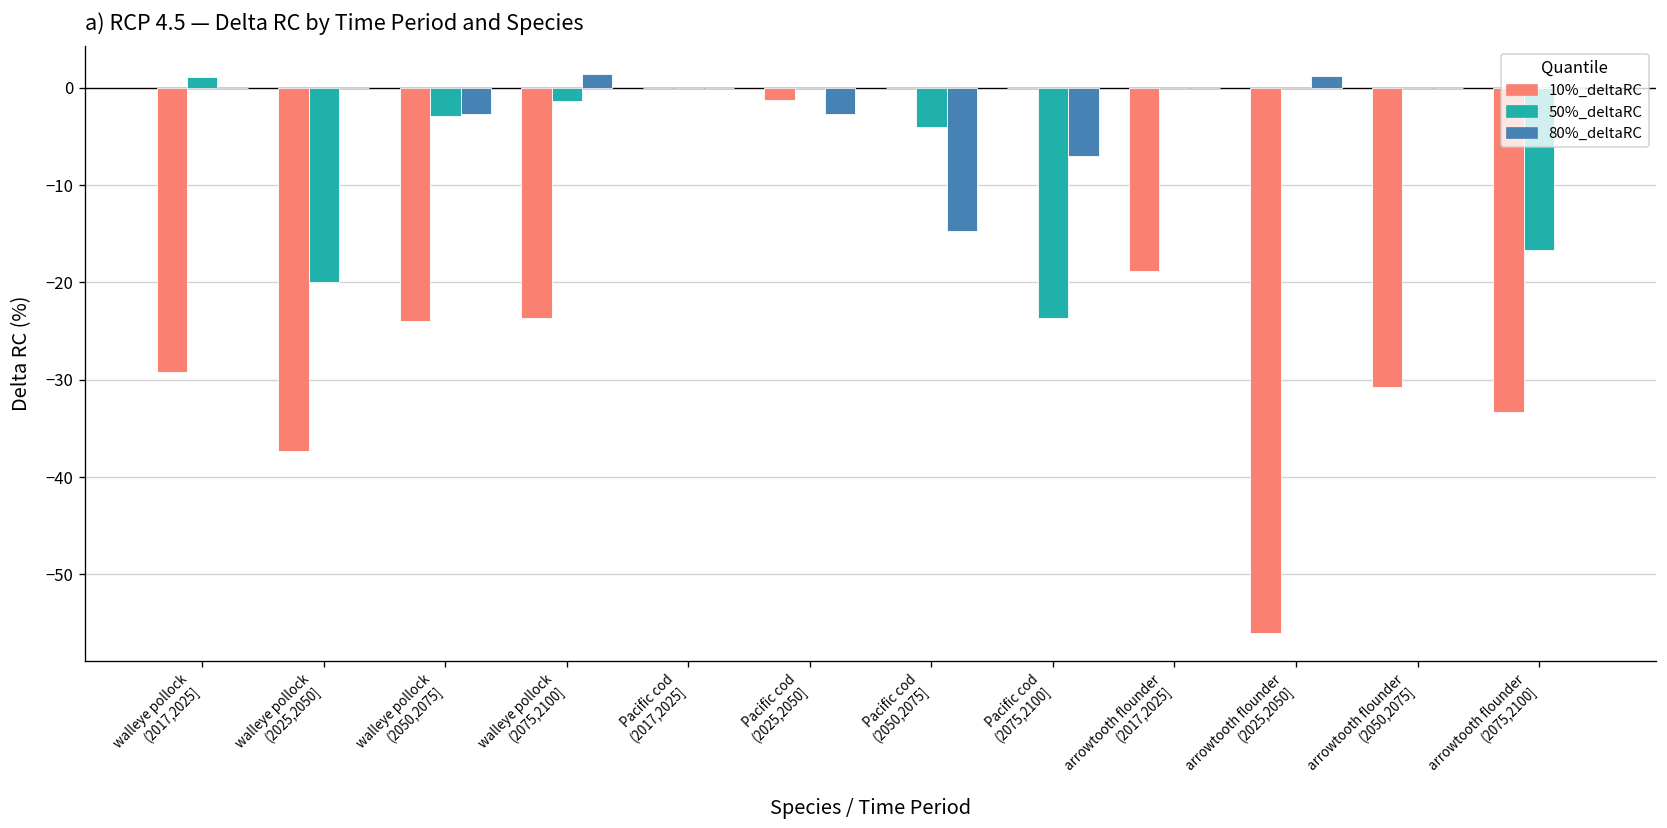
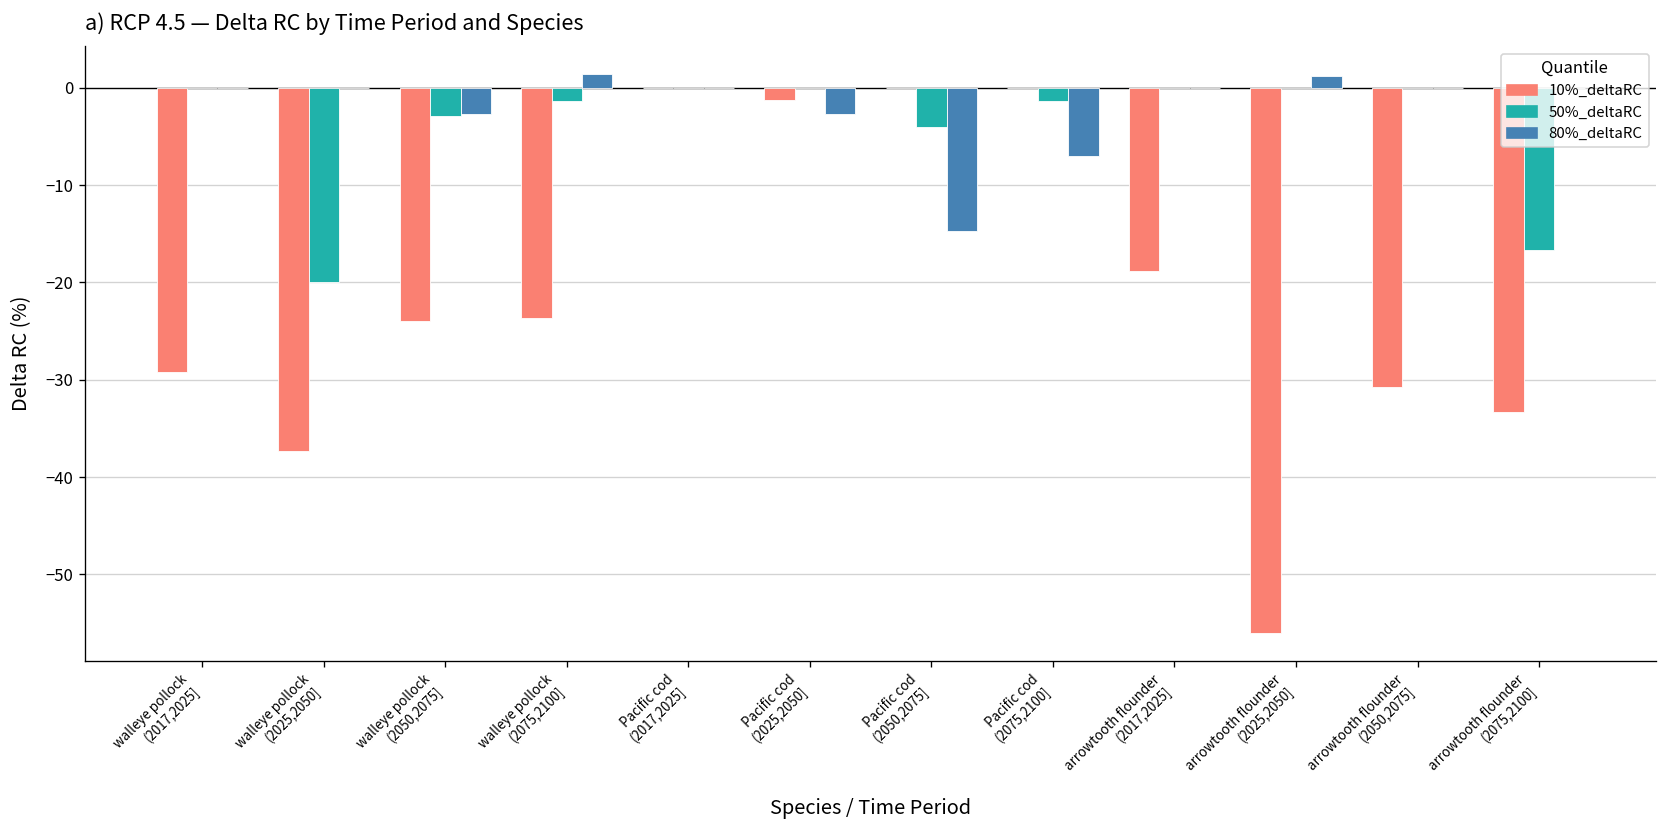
50%_deltaRC, walleye pollock (2017,2025]: 1 -> 0
50%_deltaRC, Pacific cod (2075,2100]: -24 -> -1
